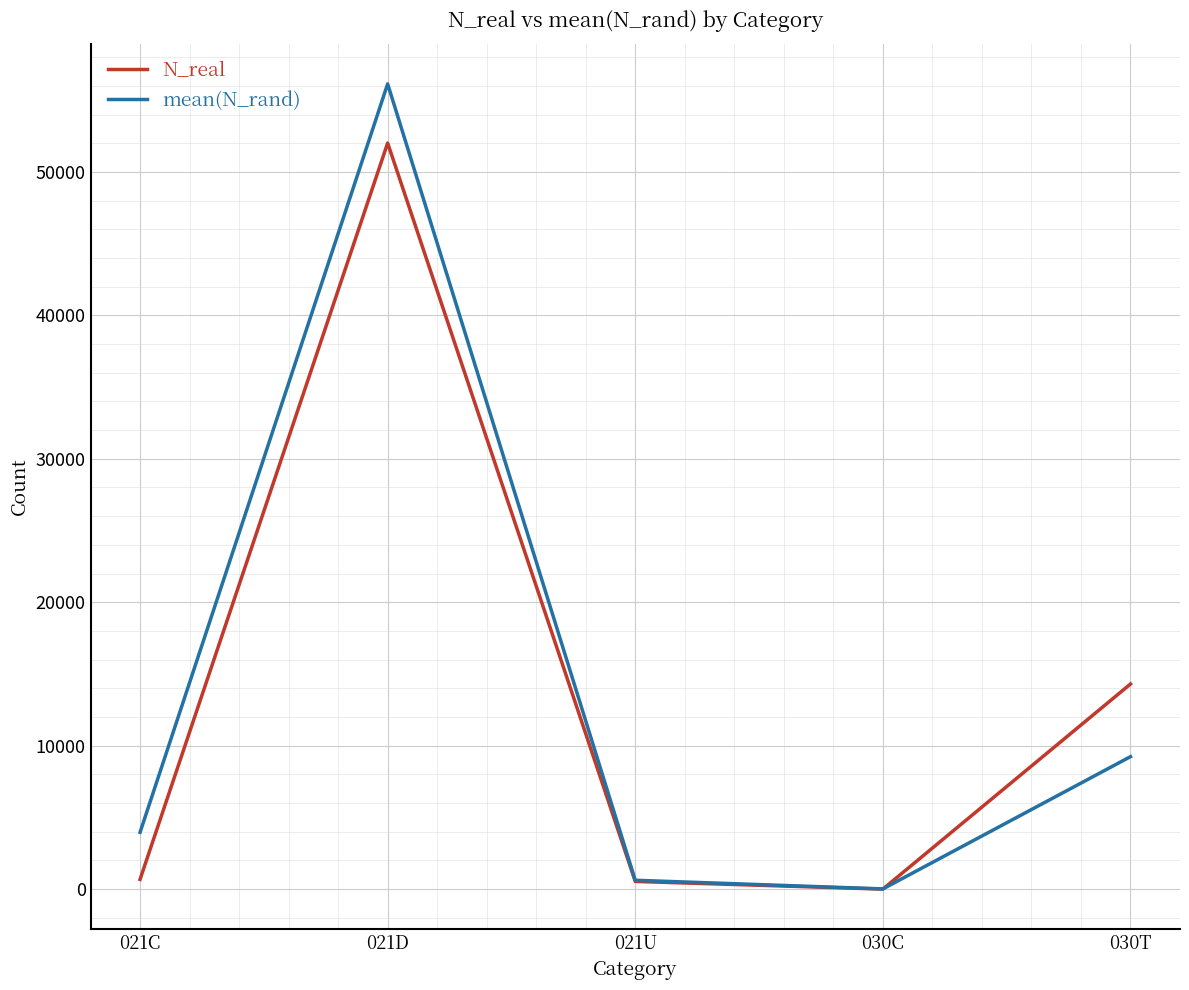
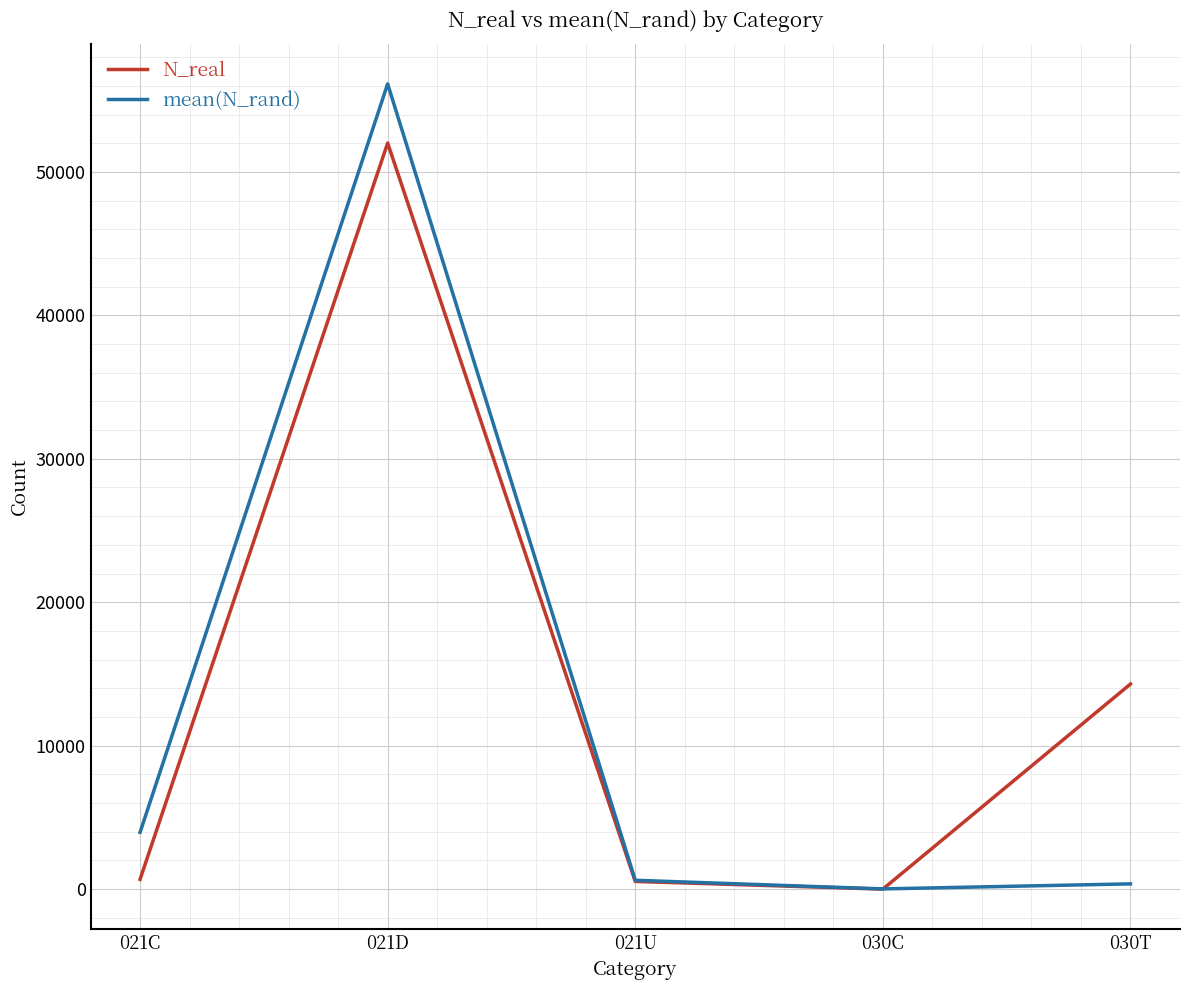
mean(N_rand), 030T: 9200 -> 400
